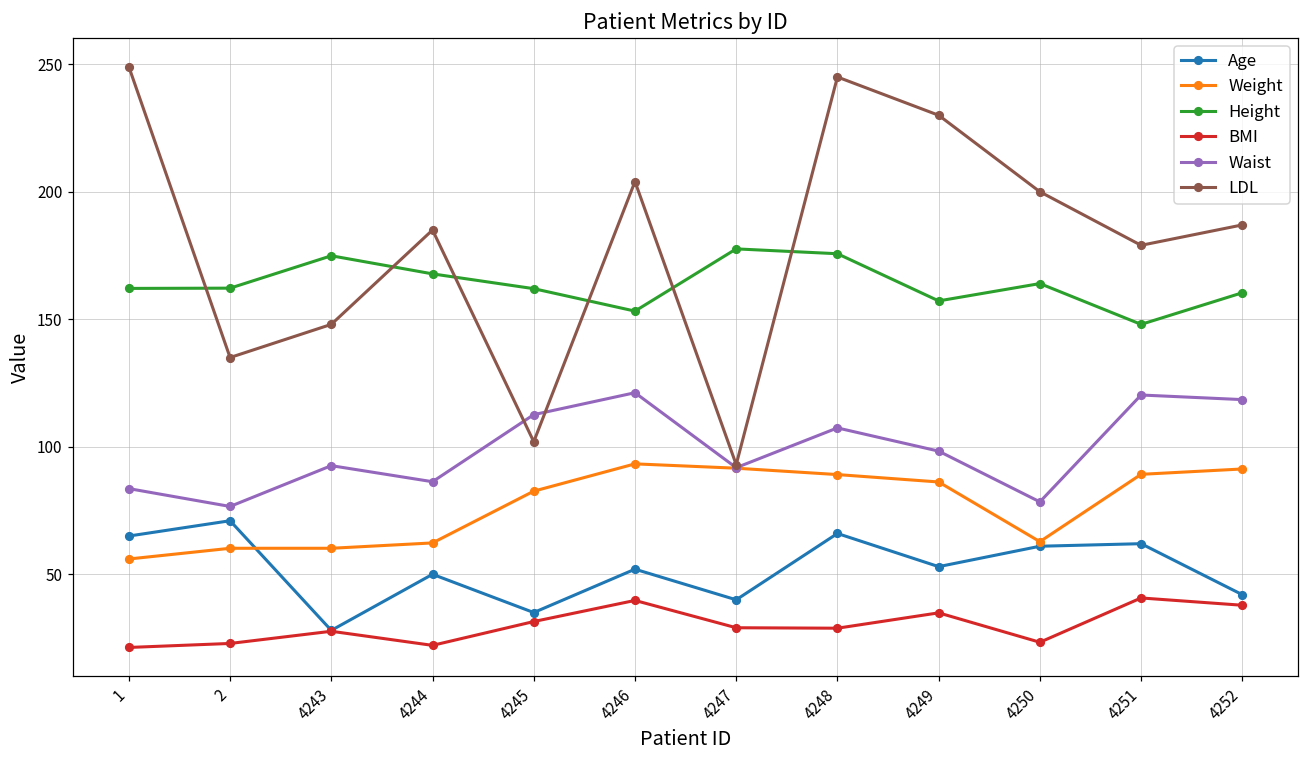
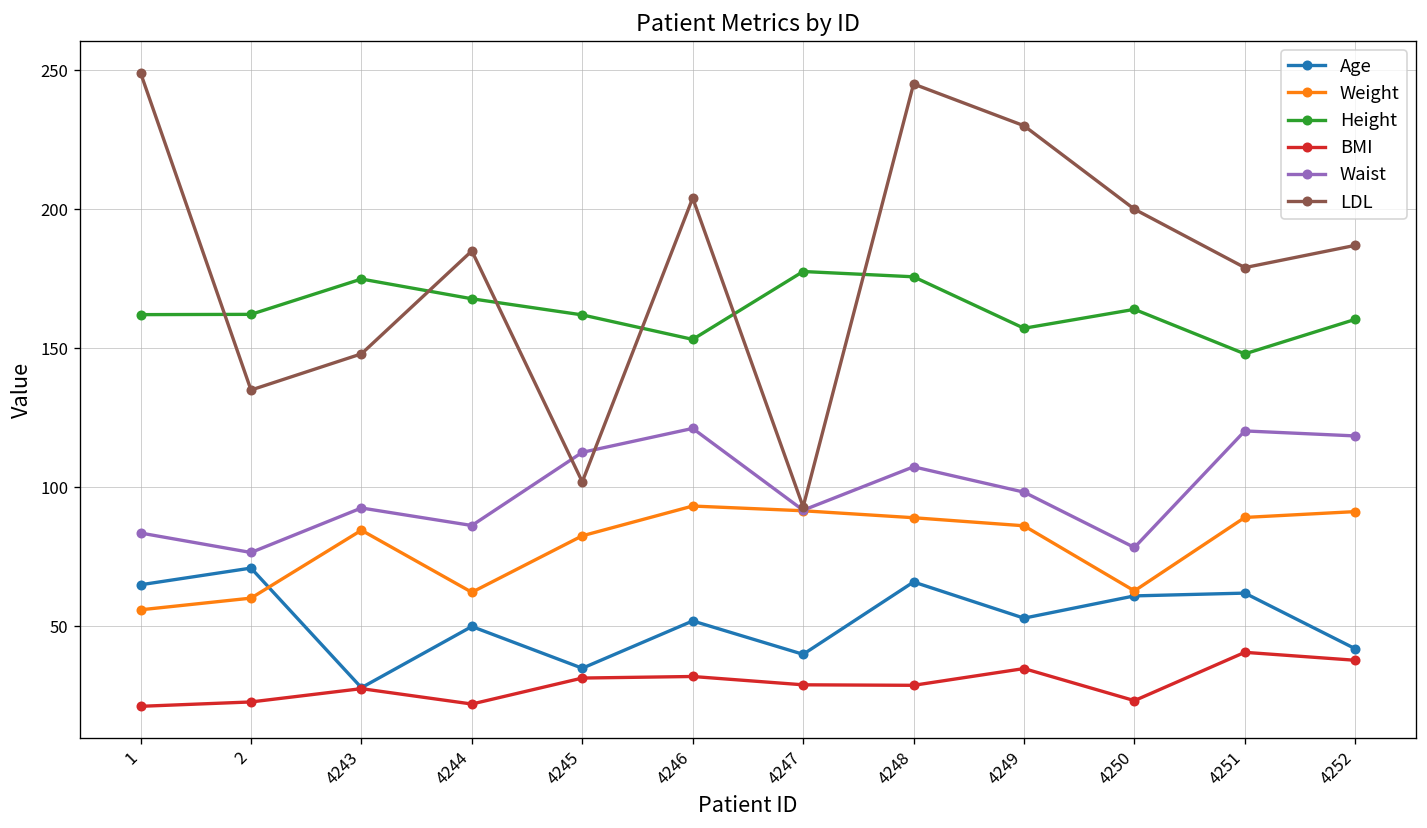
Weight, 4243: 60 -> 85
BMI, 4246: 40 -> 32
